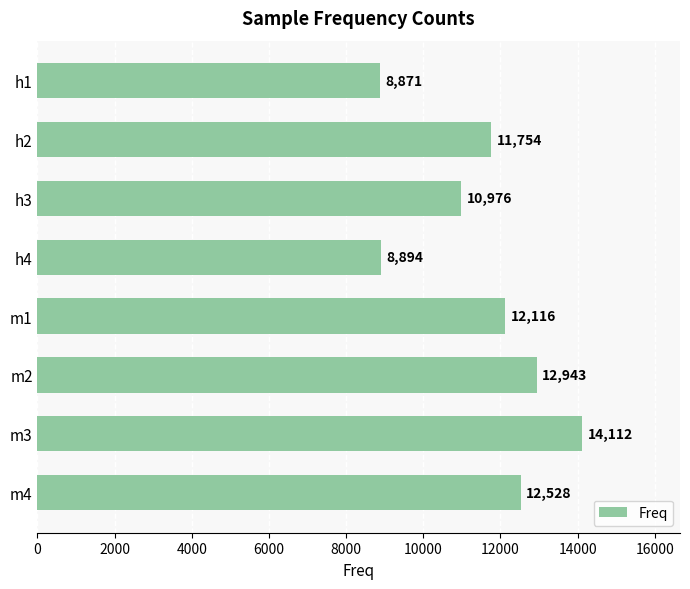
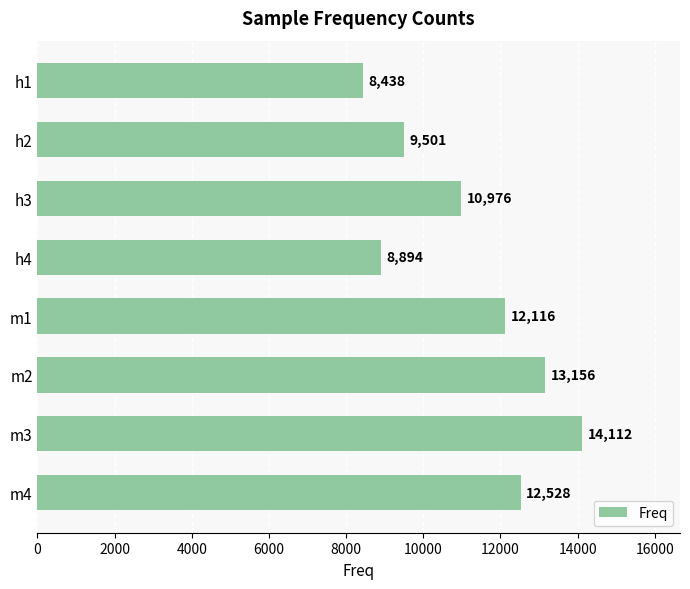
h1: 8,871 -> 8,438
h2: 11,754 -> 9,501
m2: 12,943 -> 13,156
